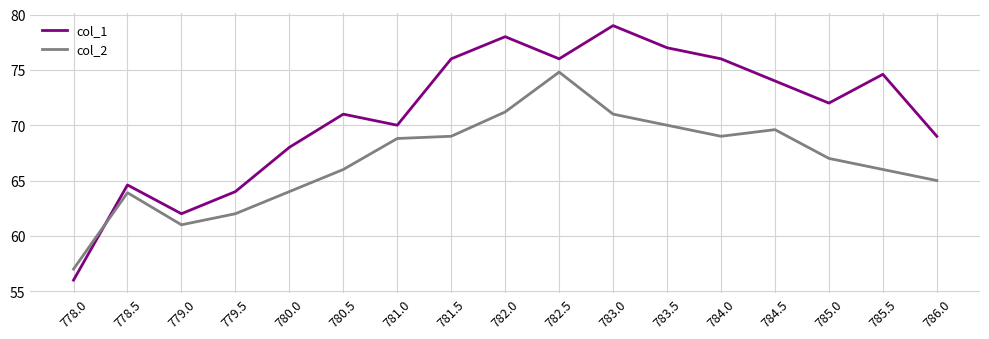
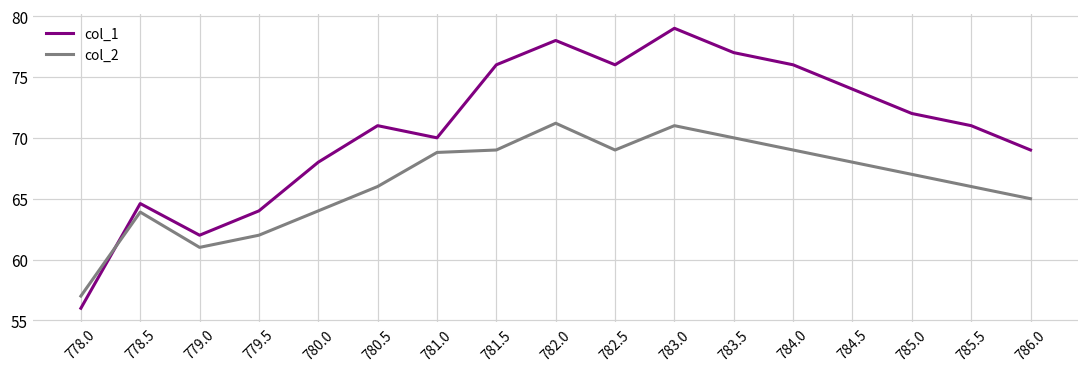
col_2, 782.5: 74.8 -> 69.0
col_2, 784.5: 69.6 -> 68.0
col_1, 785.5: 74.6 -> 71.0
